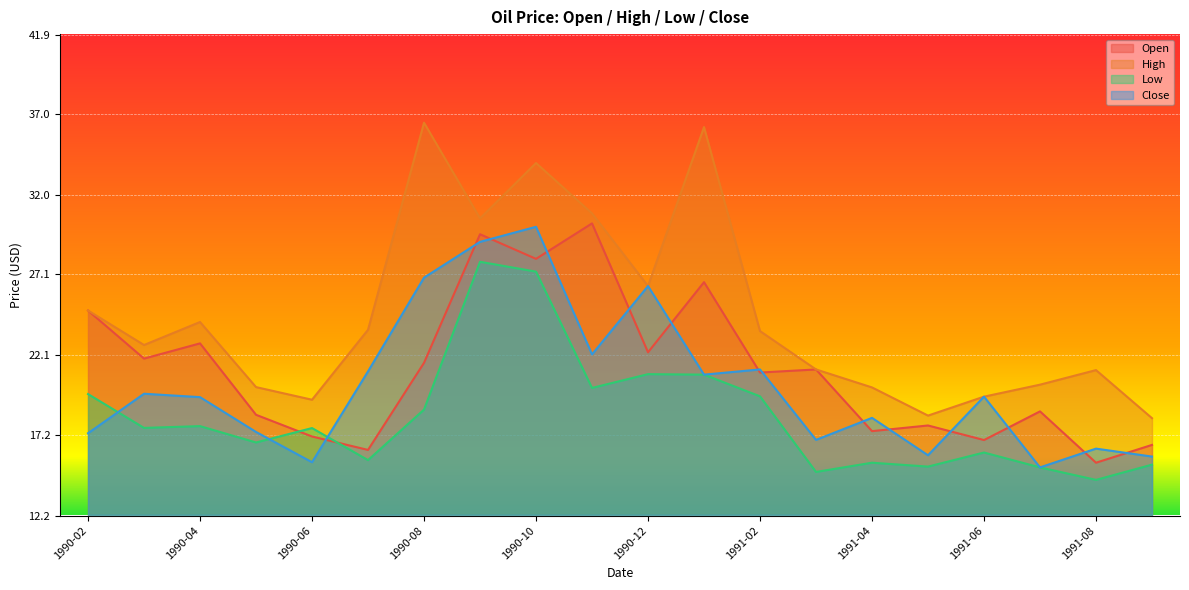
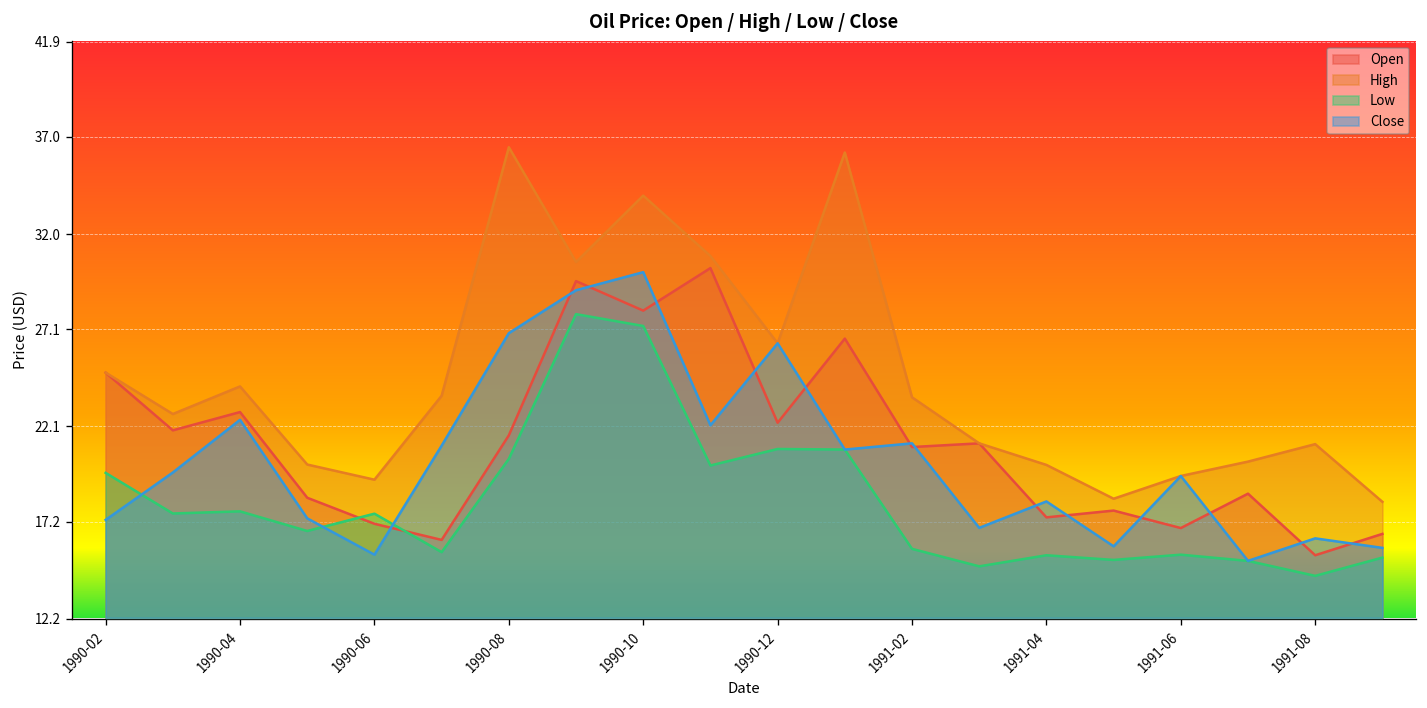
Close, 1990-04: 19.5 -> 22.4
Low, 1990-08: 18.8 -> 20.4
Low, 1991-02: 19.6 -> 15.8
Low, 1991-06: 16.1 -> 15.5
